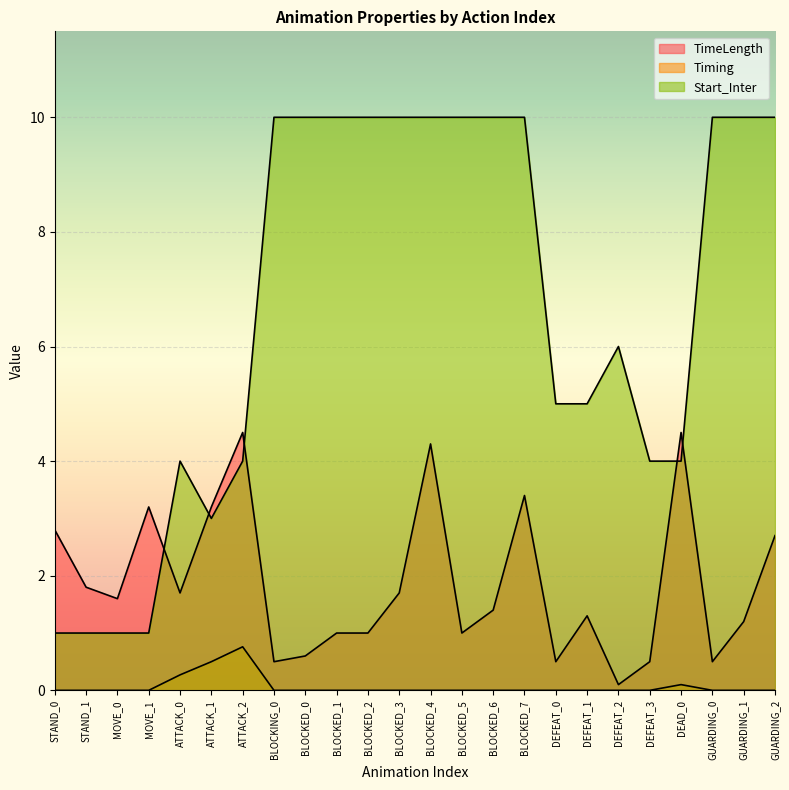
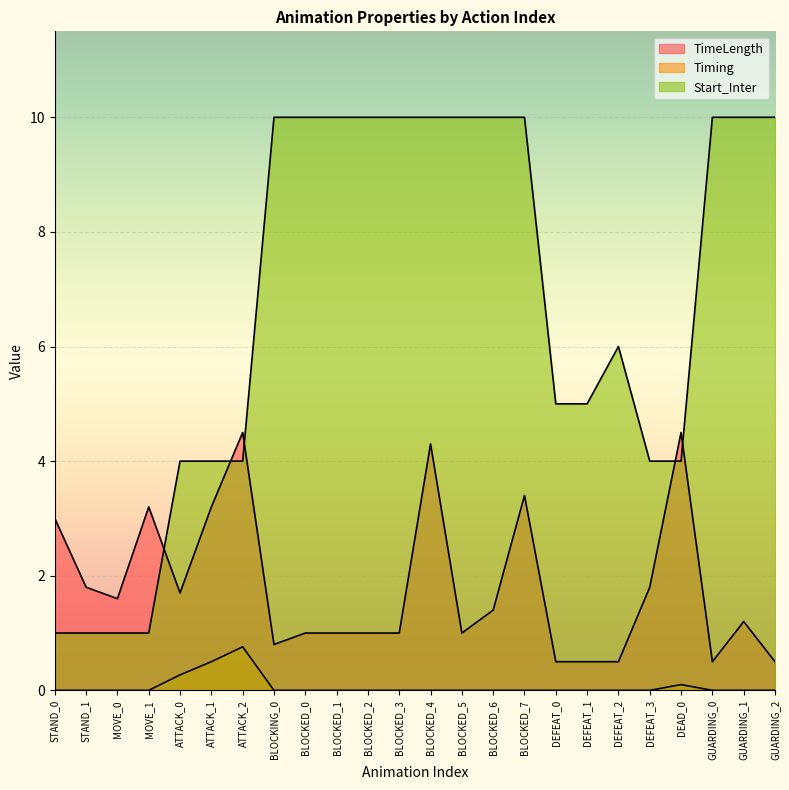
TimeLength, STAND_0: 2.8 -> 3.0
Start_Inter, ATTACK_1: 3 -> 4
TimeLength, BLOCKING_0: 0.5 -> 0.8
TimeLength, BLOCKED_0: 0.6 -> 1.0
TimeLength, BLOCKED_3: 1.7 -> 1.0
TimeLength, DEFEAT_1: 1.3 -> 0.5
TimeLength, DEFEAT_2: 0.1 -> 0.5
TimeLength, DEFEAT_3: 0.5 -> 1.8
TimeLength, GUARDING_2: 2.7 -> 0.5
